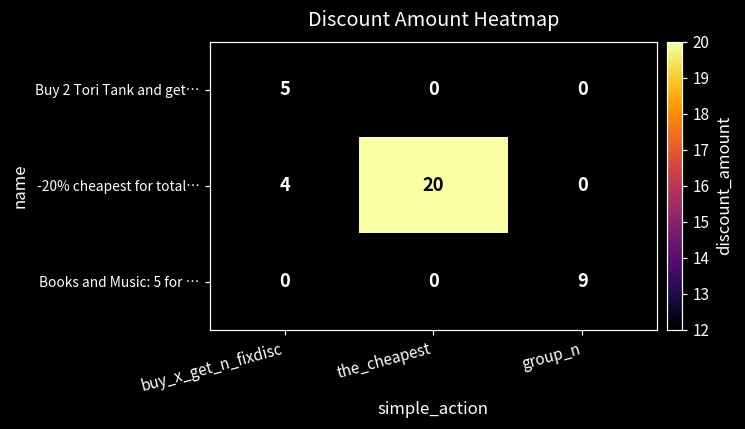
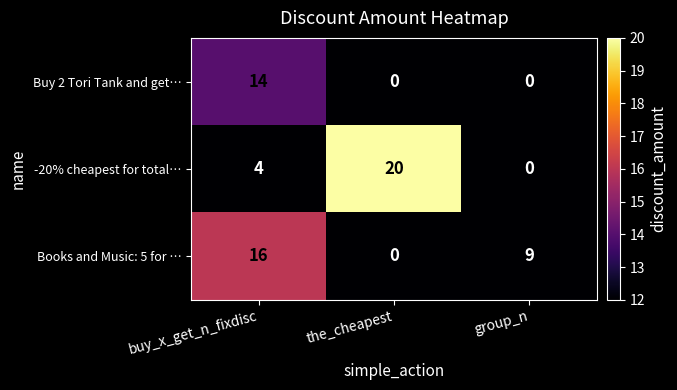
Buy 2 Tori Tank and get…, buy_x_get_n_fixdisc: 5 -> 14
Books and Music: 5 for …, buy_x_get_n_fixdisc: 0 -> 16
